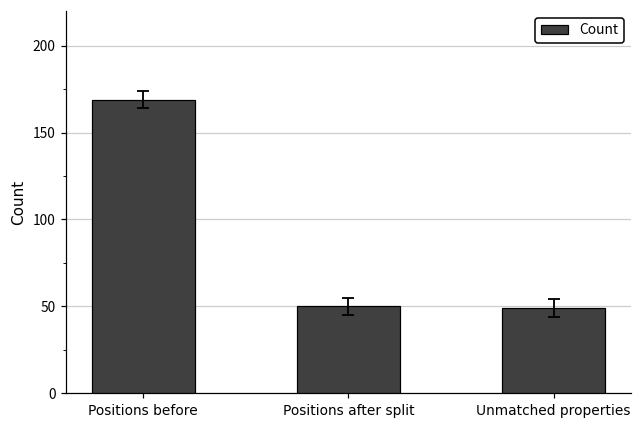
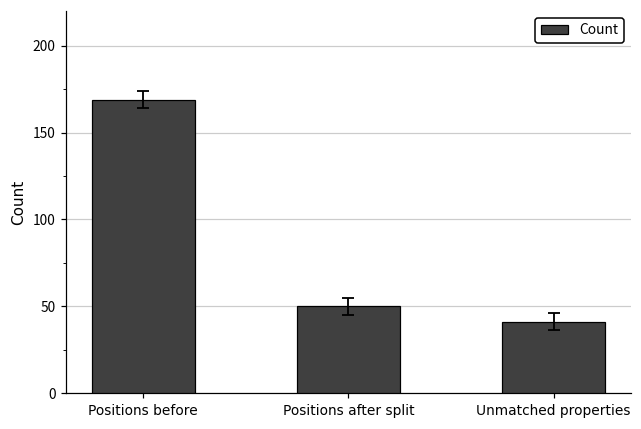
Count, Unmatched properties: 49 -> 41
